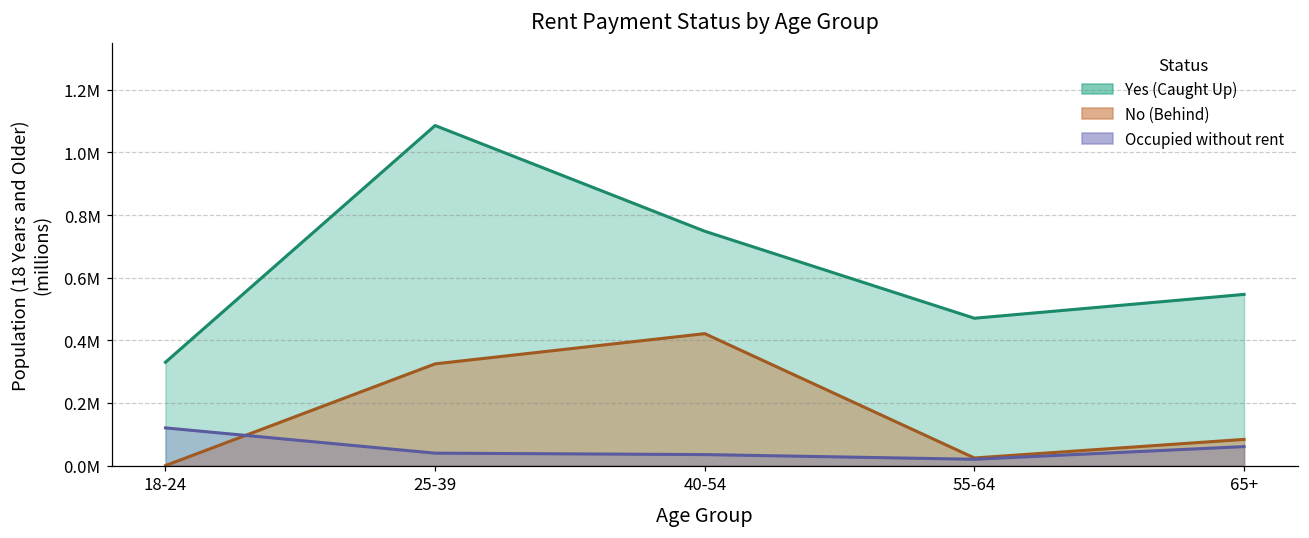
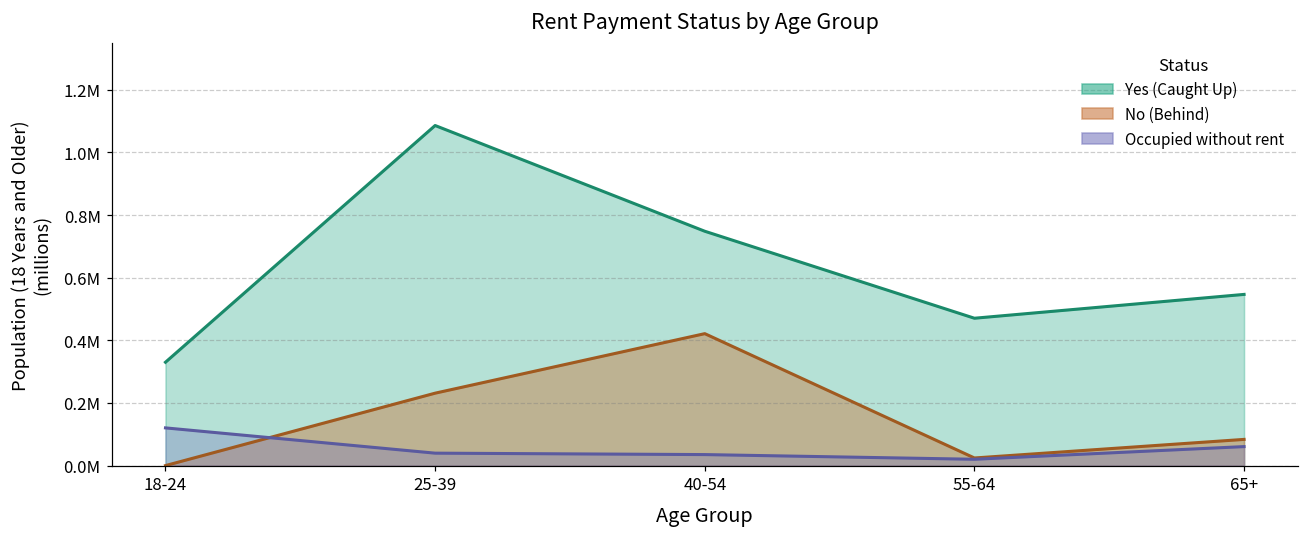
No (Behind), 25-39: 320000 -> 230000
